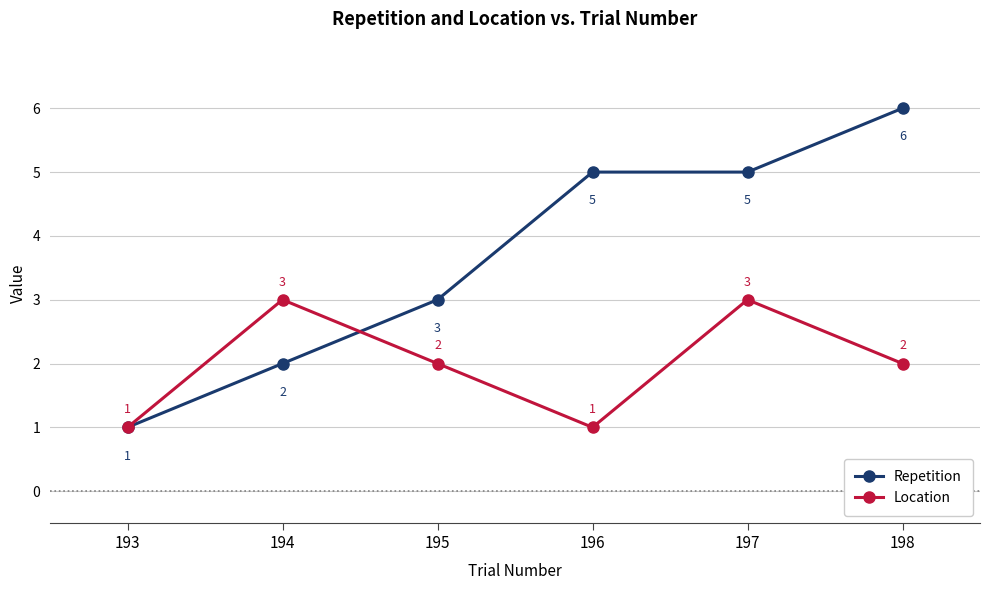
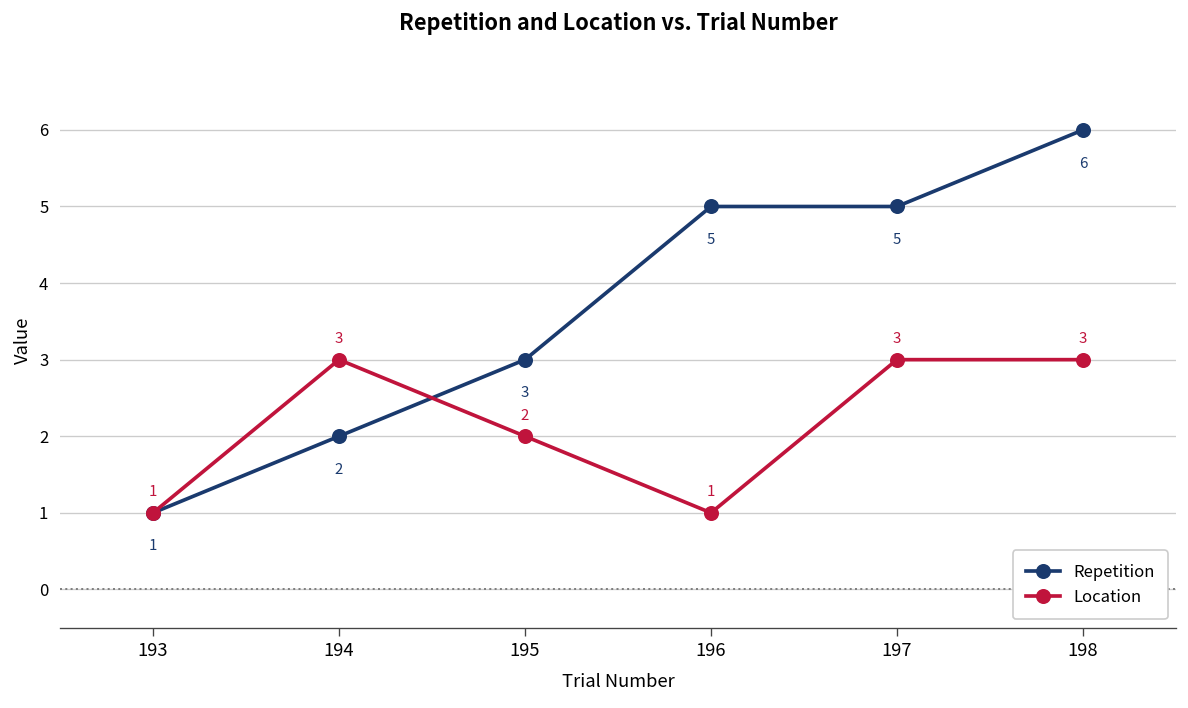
Location, 198: 2 -> 3
